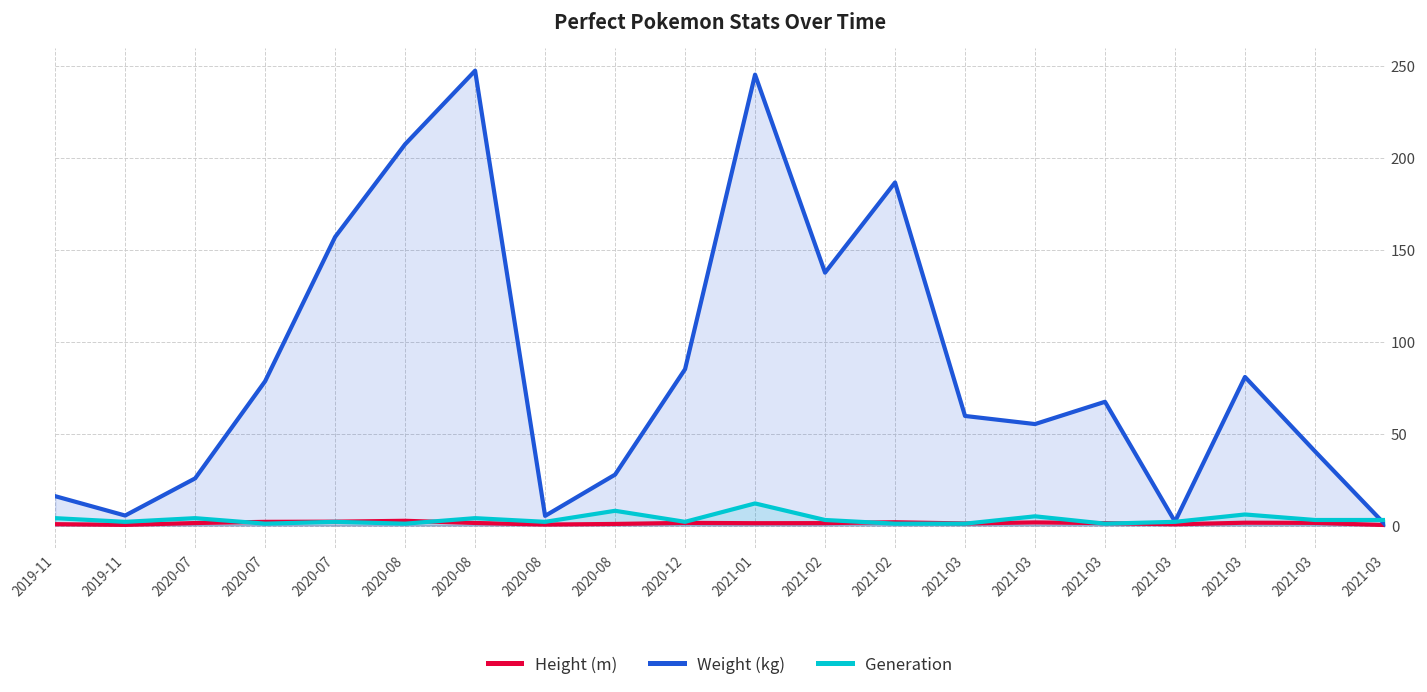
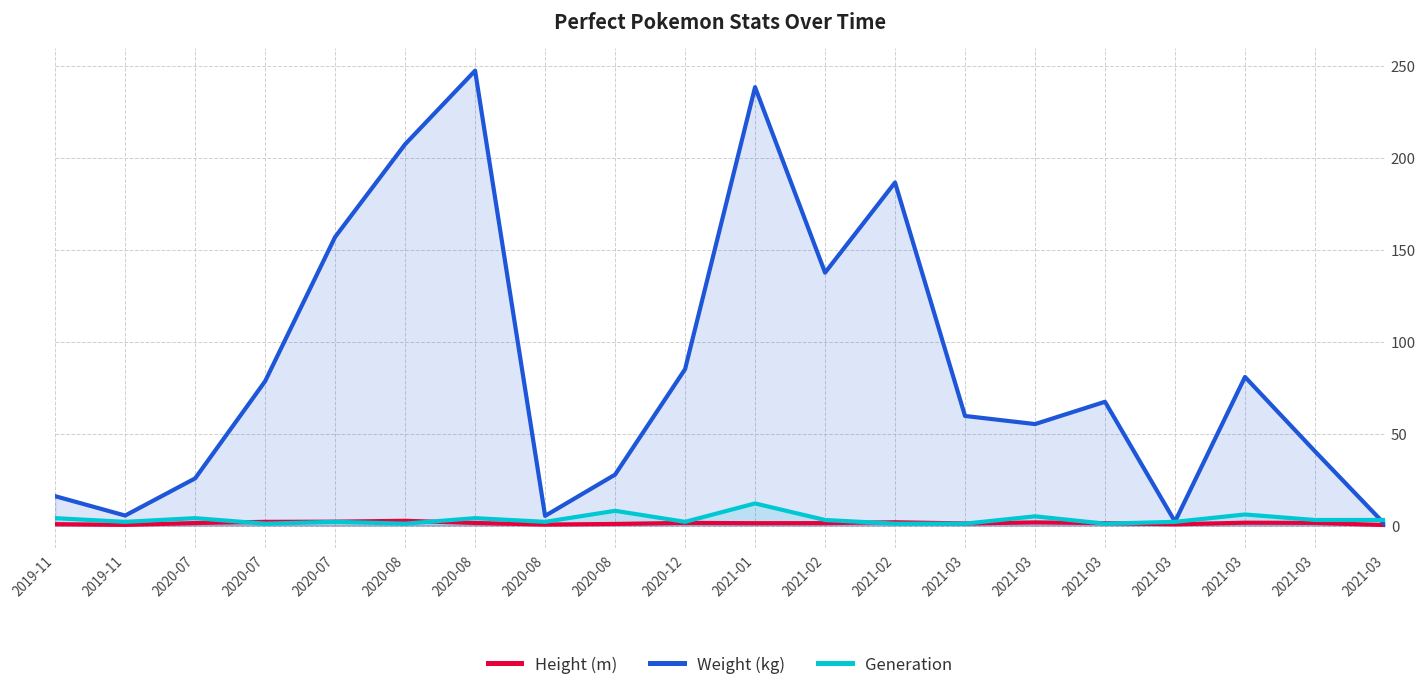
Weight (kg), 2021-01: 245 -> 238
